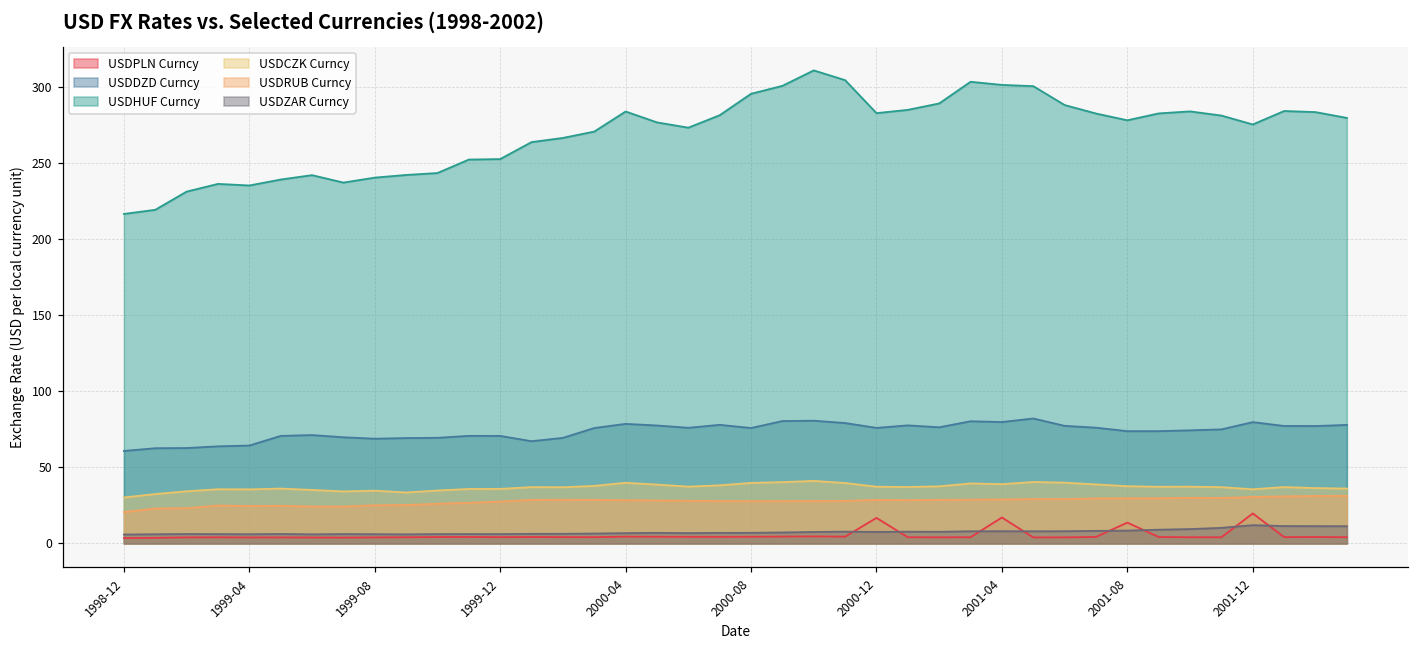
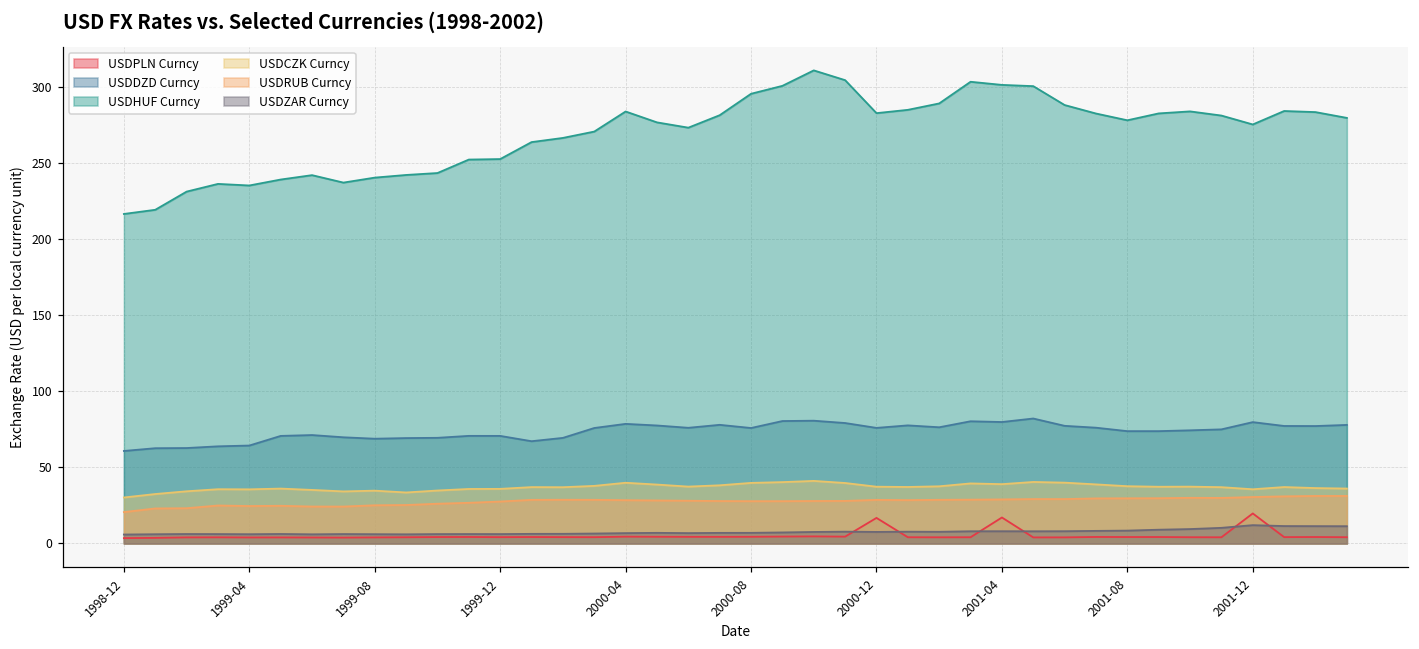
USDPLN Curncy, 2001-08: 14 -> 4
